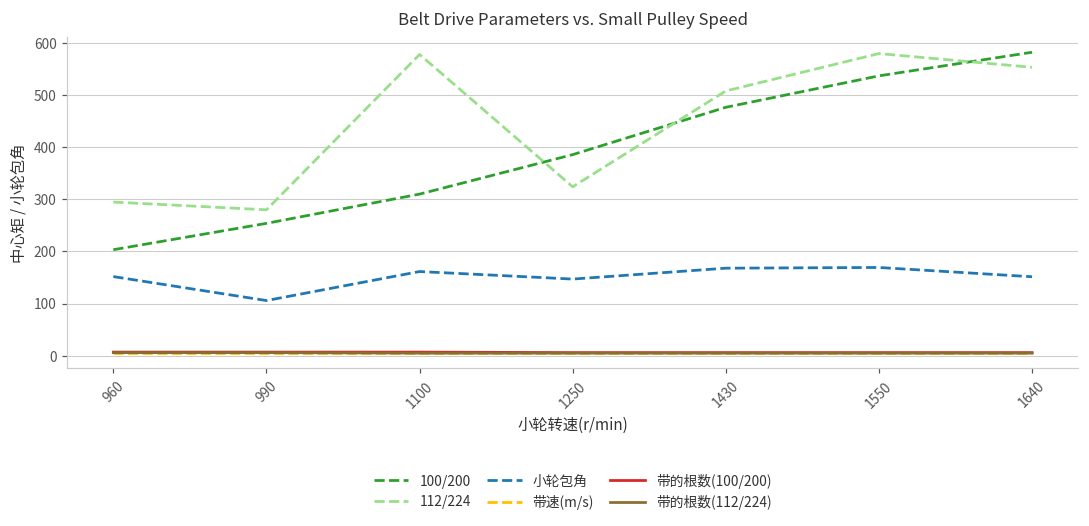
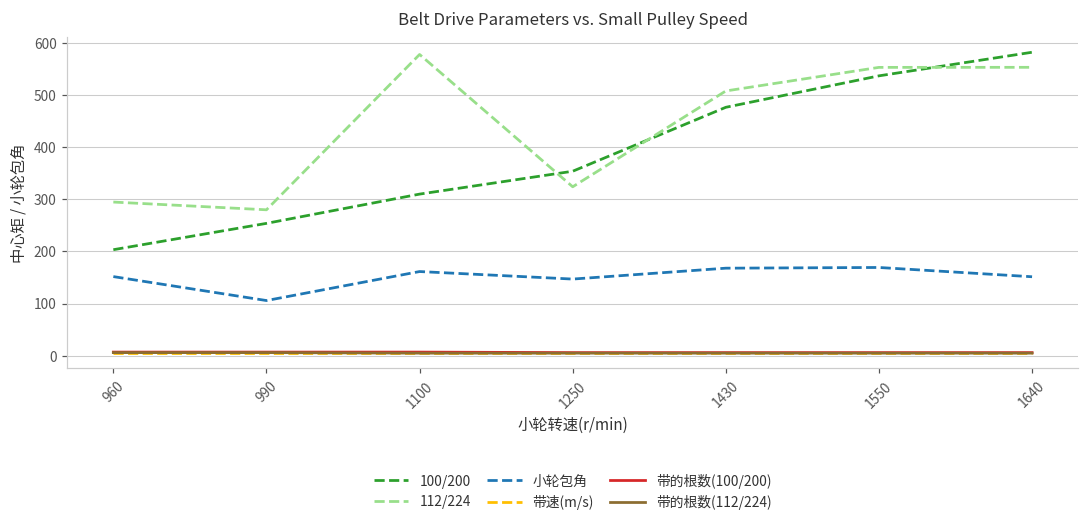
100/200, 1250: 390 -> 350
112/224, 1550: 580 -> 550
